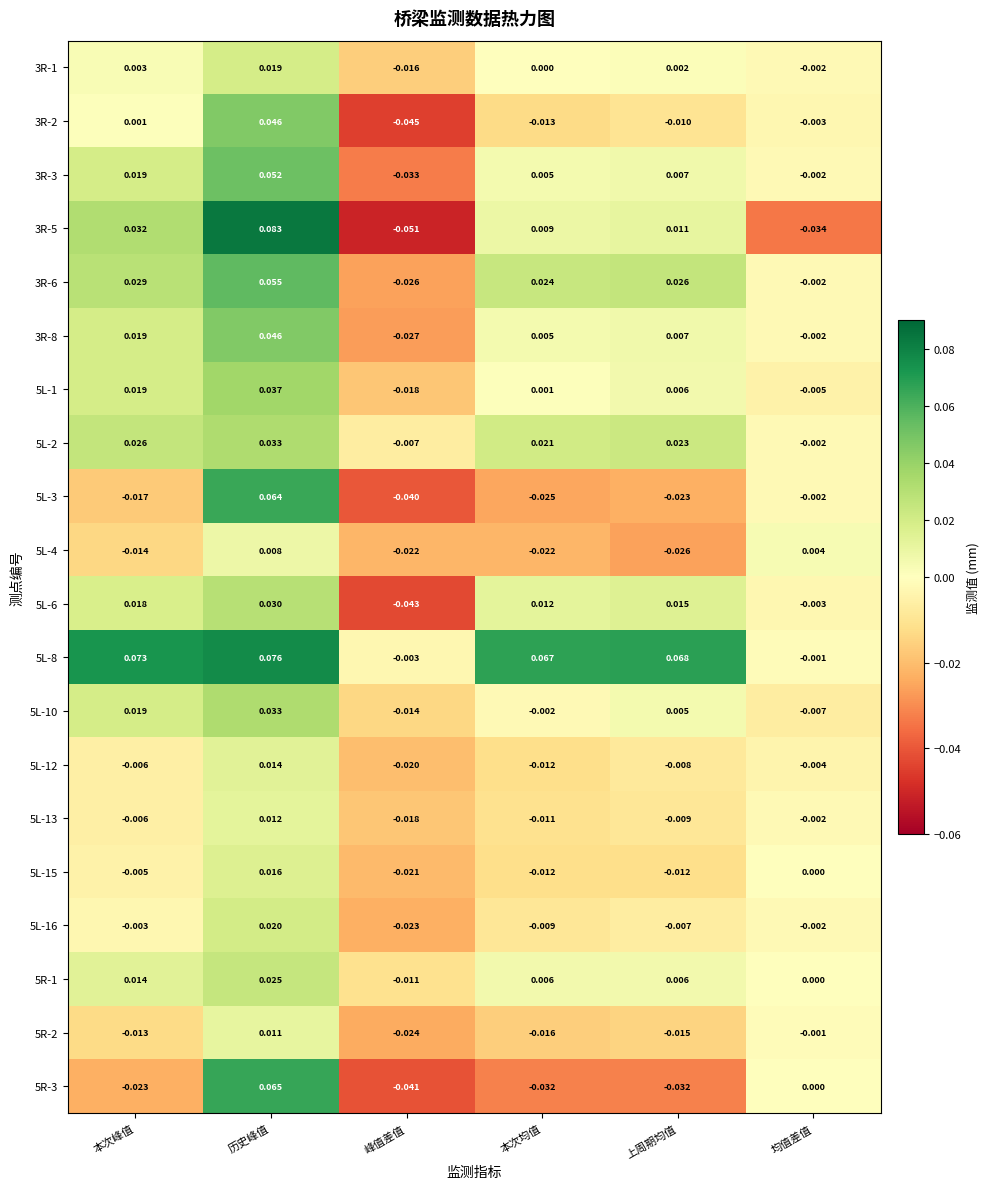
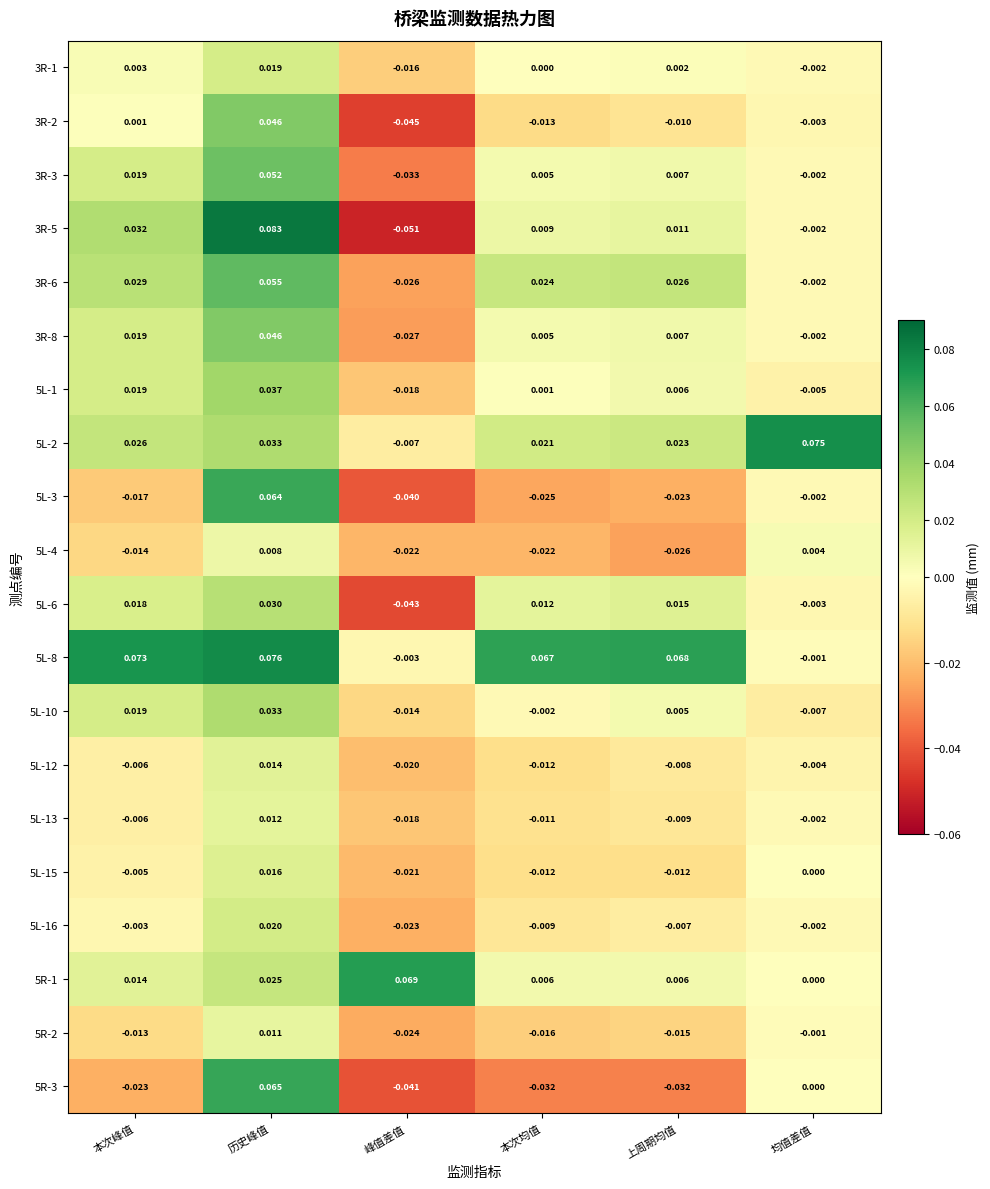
3R-5, 均值差值: -0.034 -> -0.002
5L-2, 均值差值: -0.002 -> 0.075
5R-1, 峰值差值: -0.011 -> 0.069
